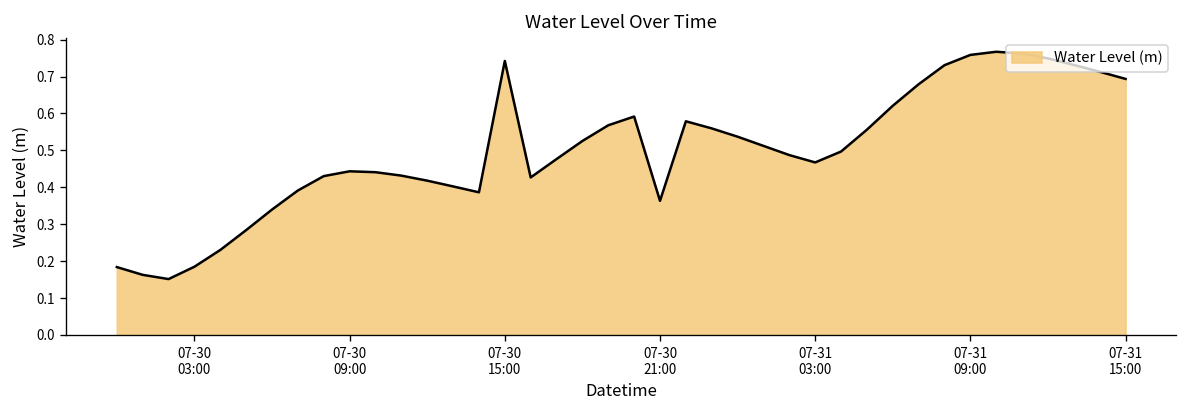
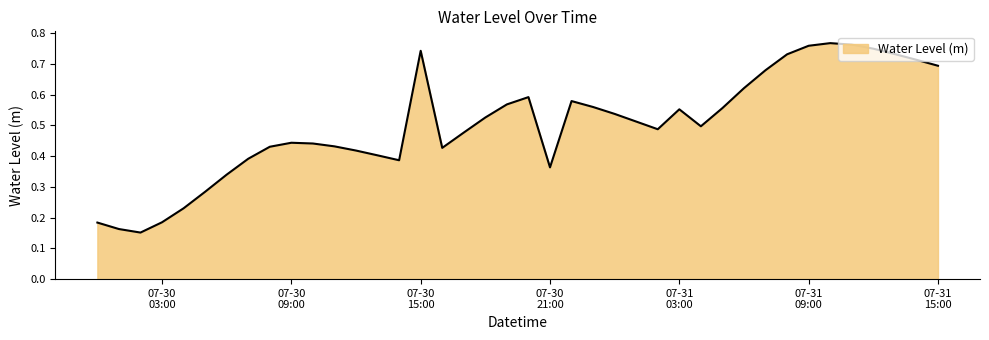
07-31 03:00: 0.47 -> 0.55
